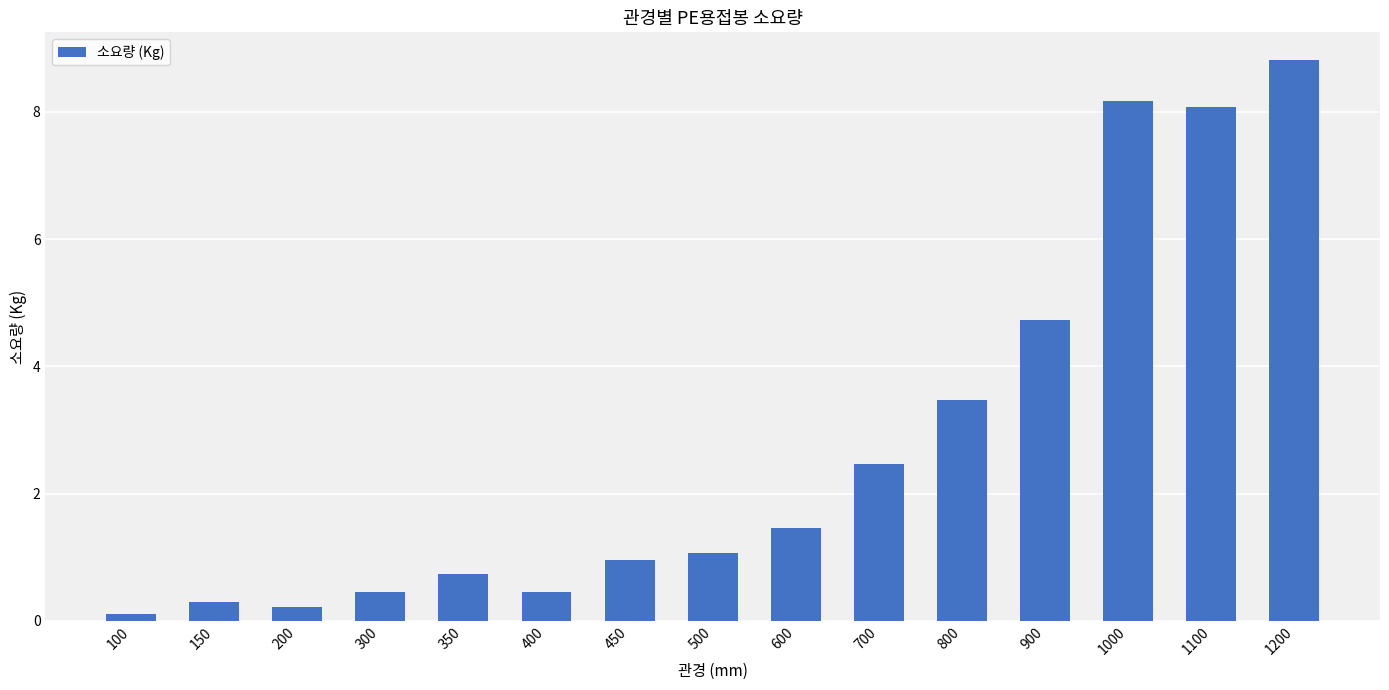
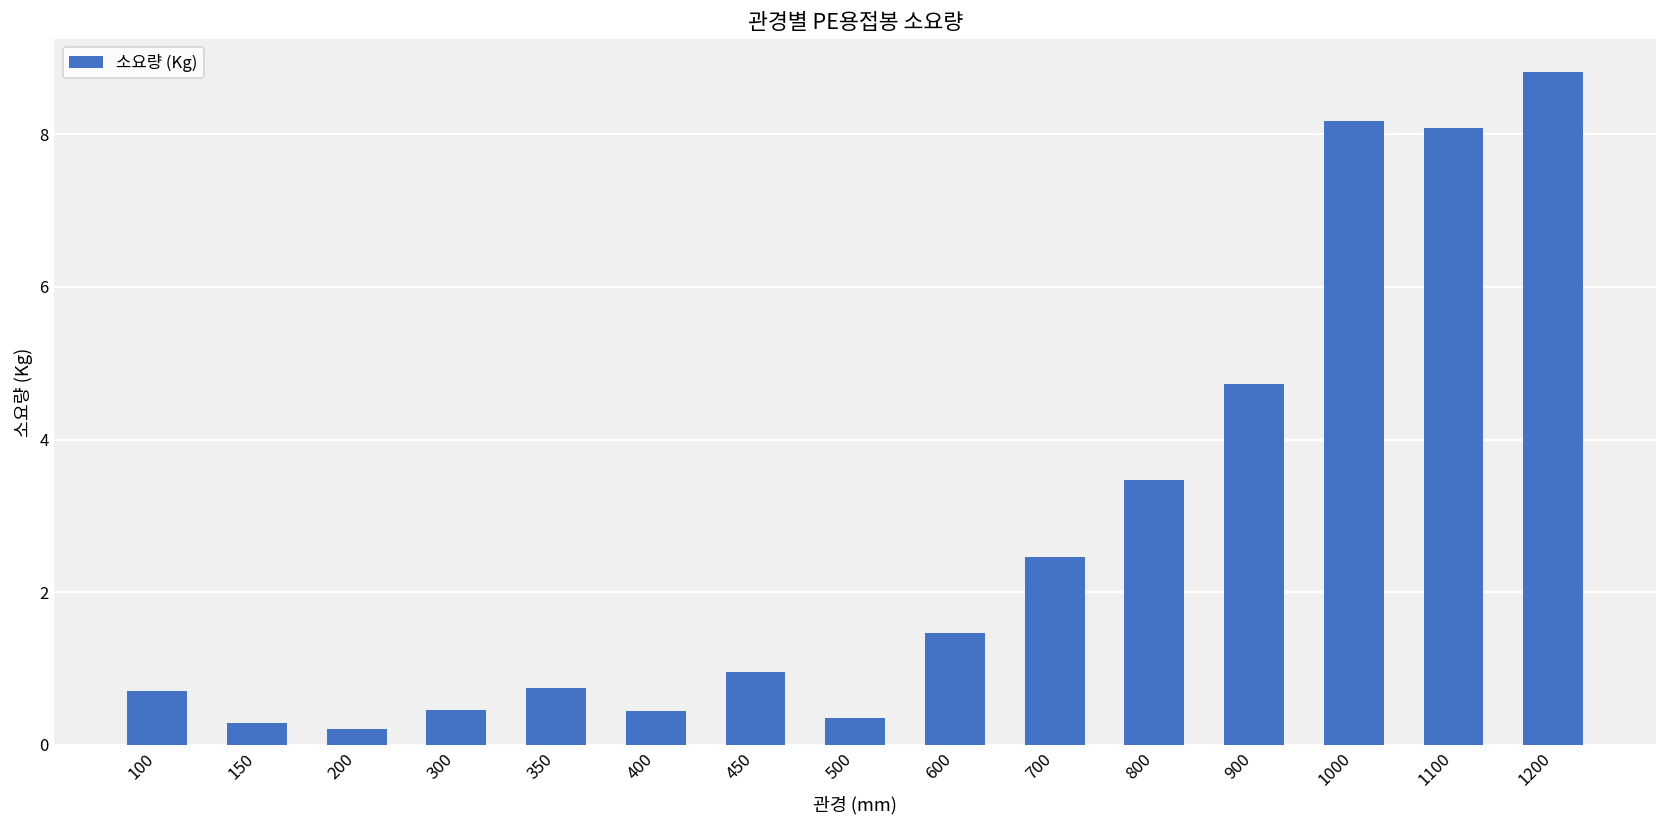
100: 0.1 -> 0.7
500: 1.1 -> 0.4
